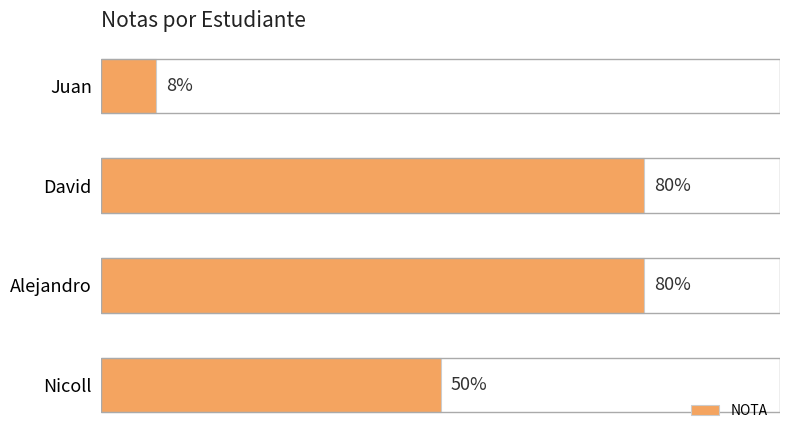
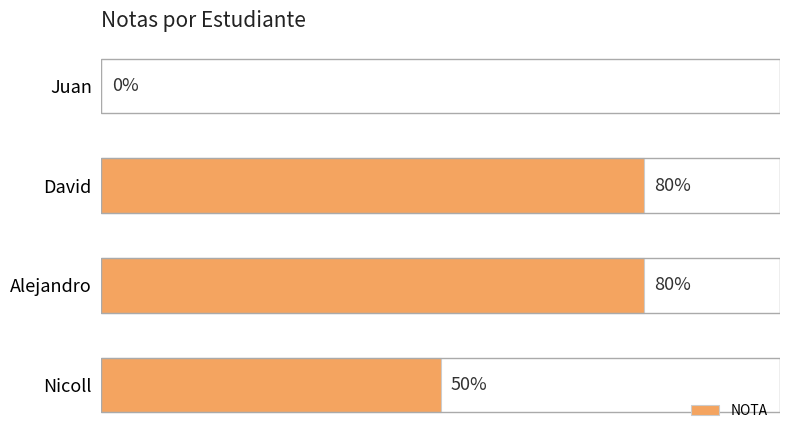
Juan: 8% -> 0%
